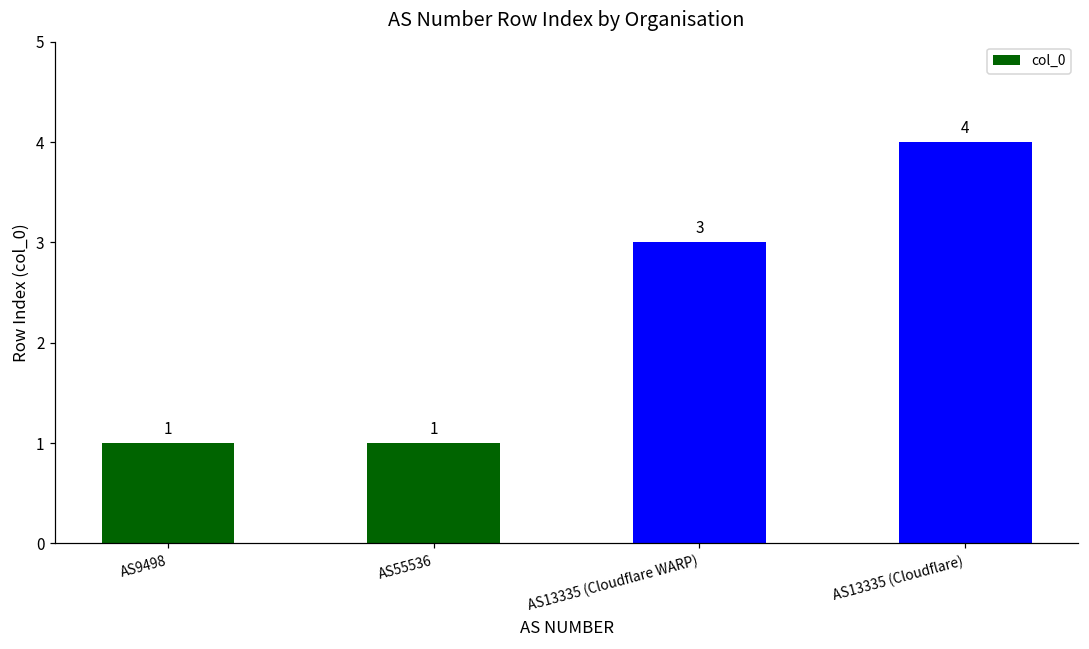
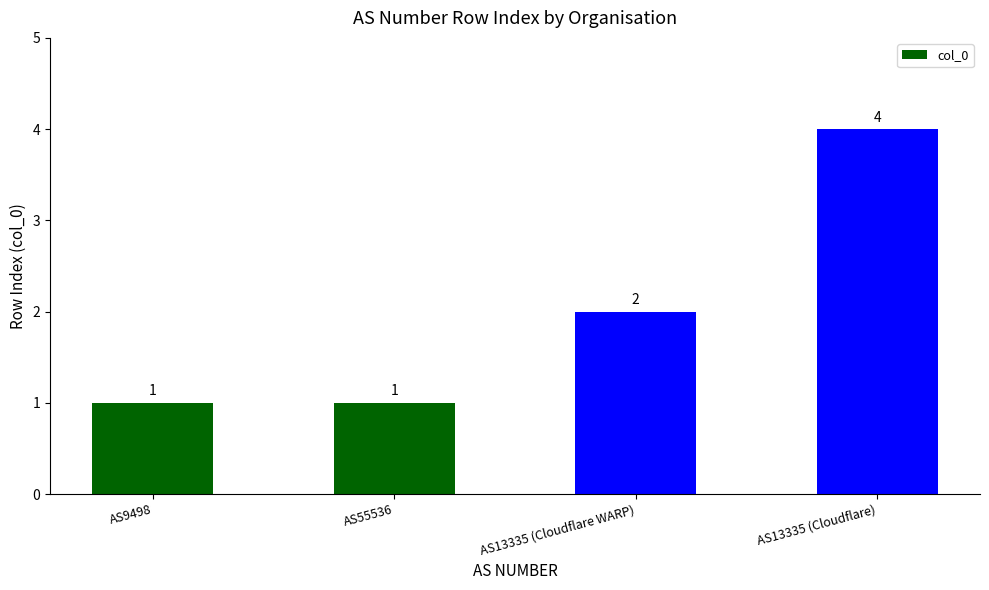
AS13335 (Cloudflare WARP): 3 -> 2
